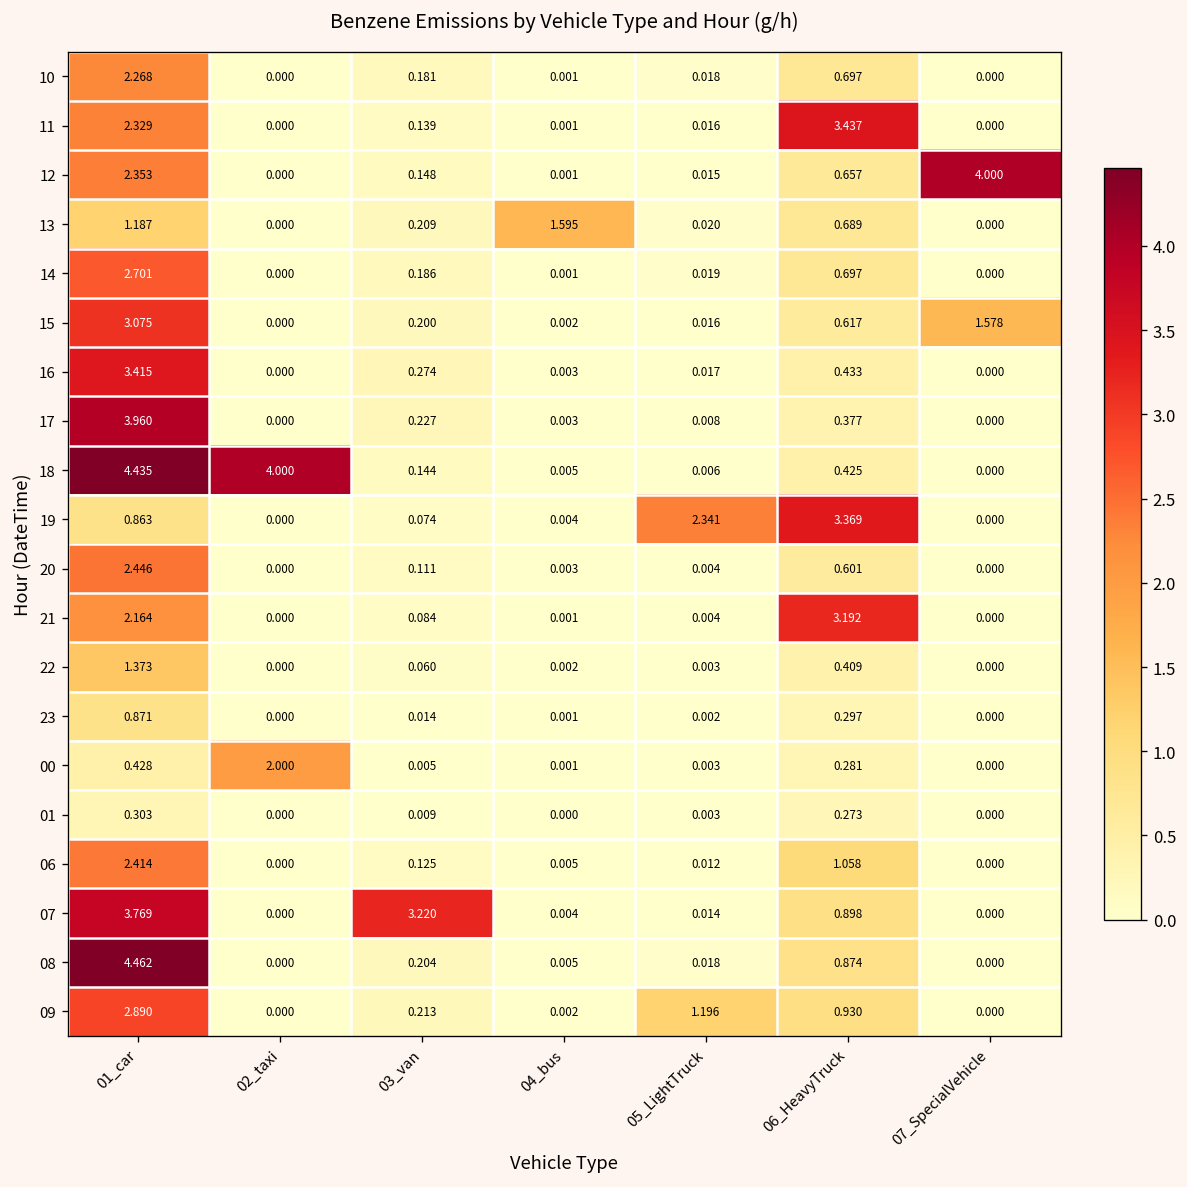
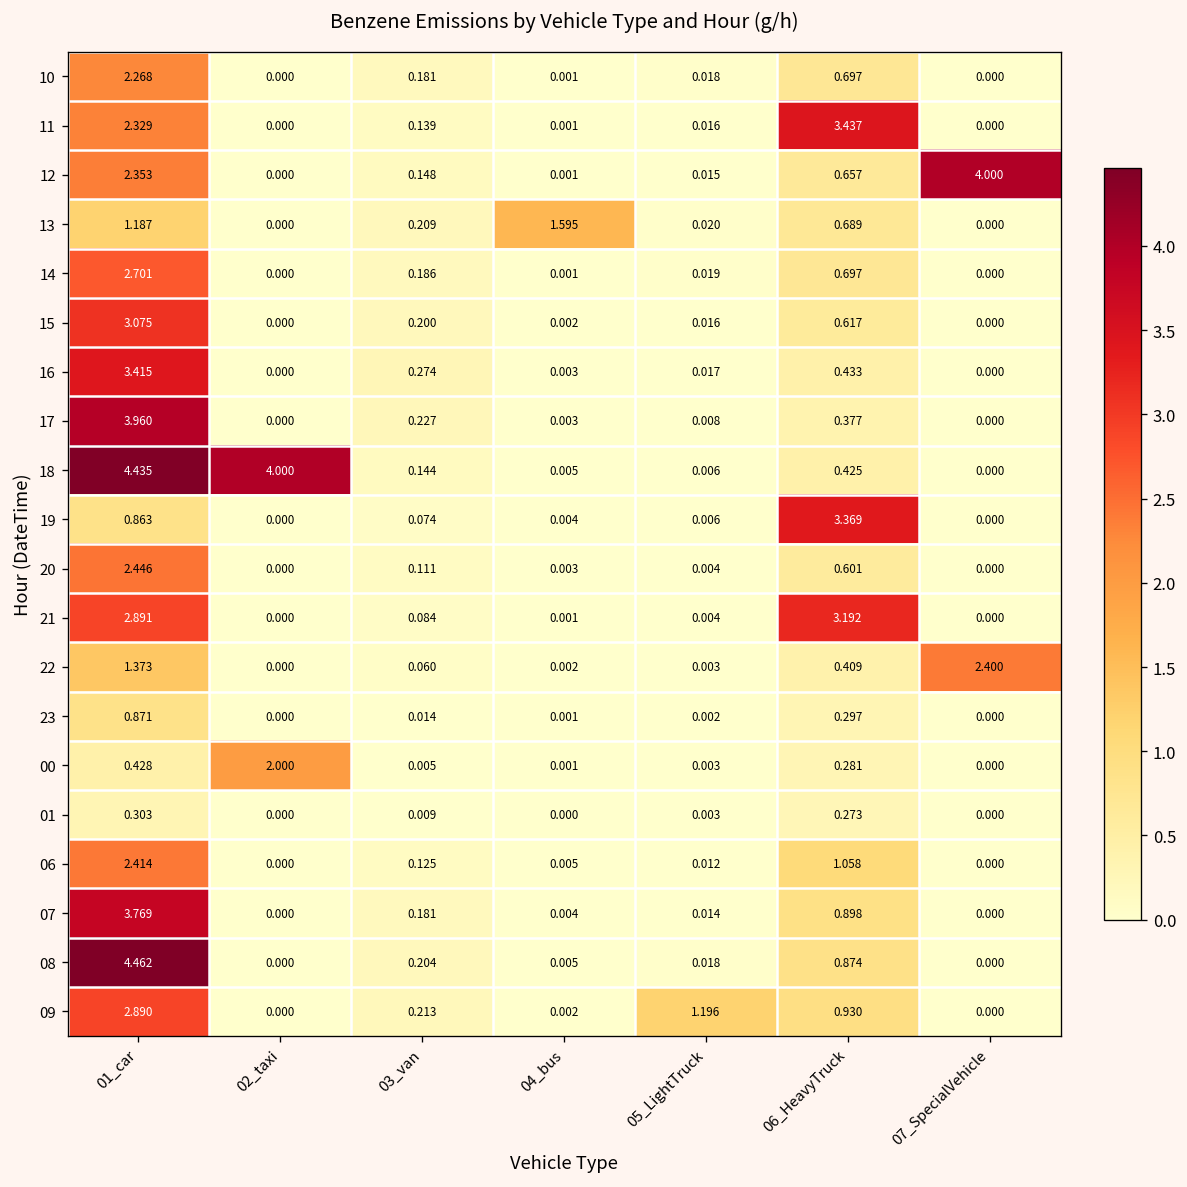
15, 07_SpecialVehicle: 1.578 -> 0.000
19, 05_LightTruck: 2.341 -> 0.006
21, 01_car: 2.164 -> 2.891
22, 07_SpecialVehicle: 0.000 -> 2.400
07, 03_van: 3.220 -> 0.181
